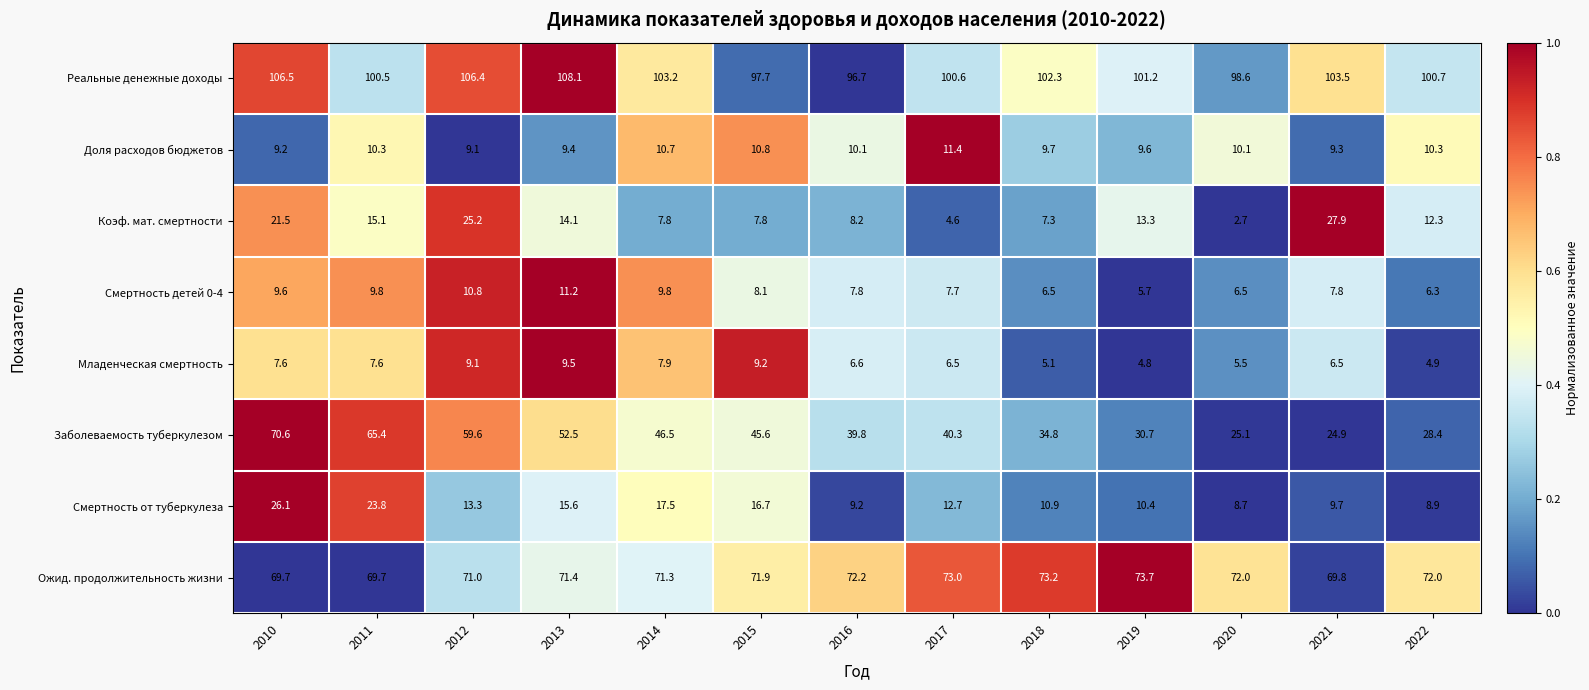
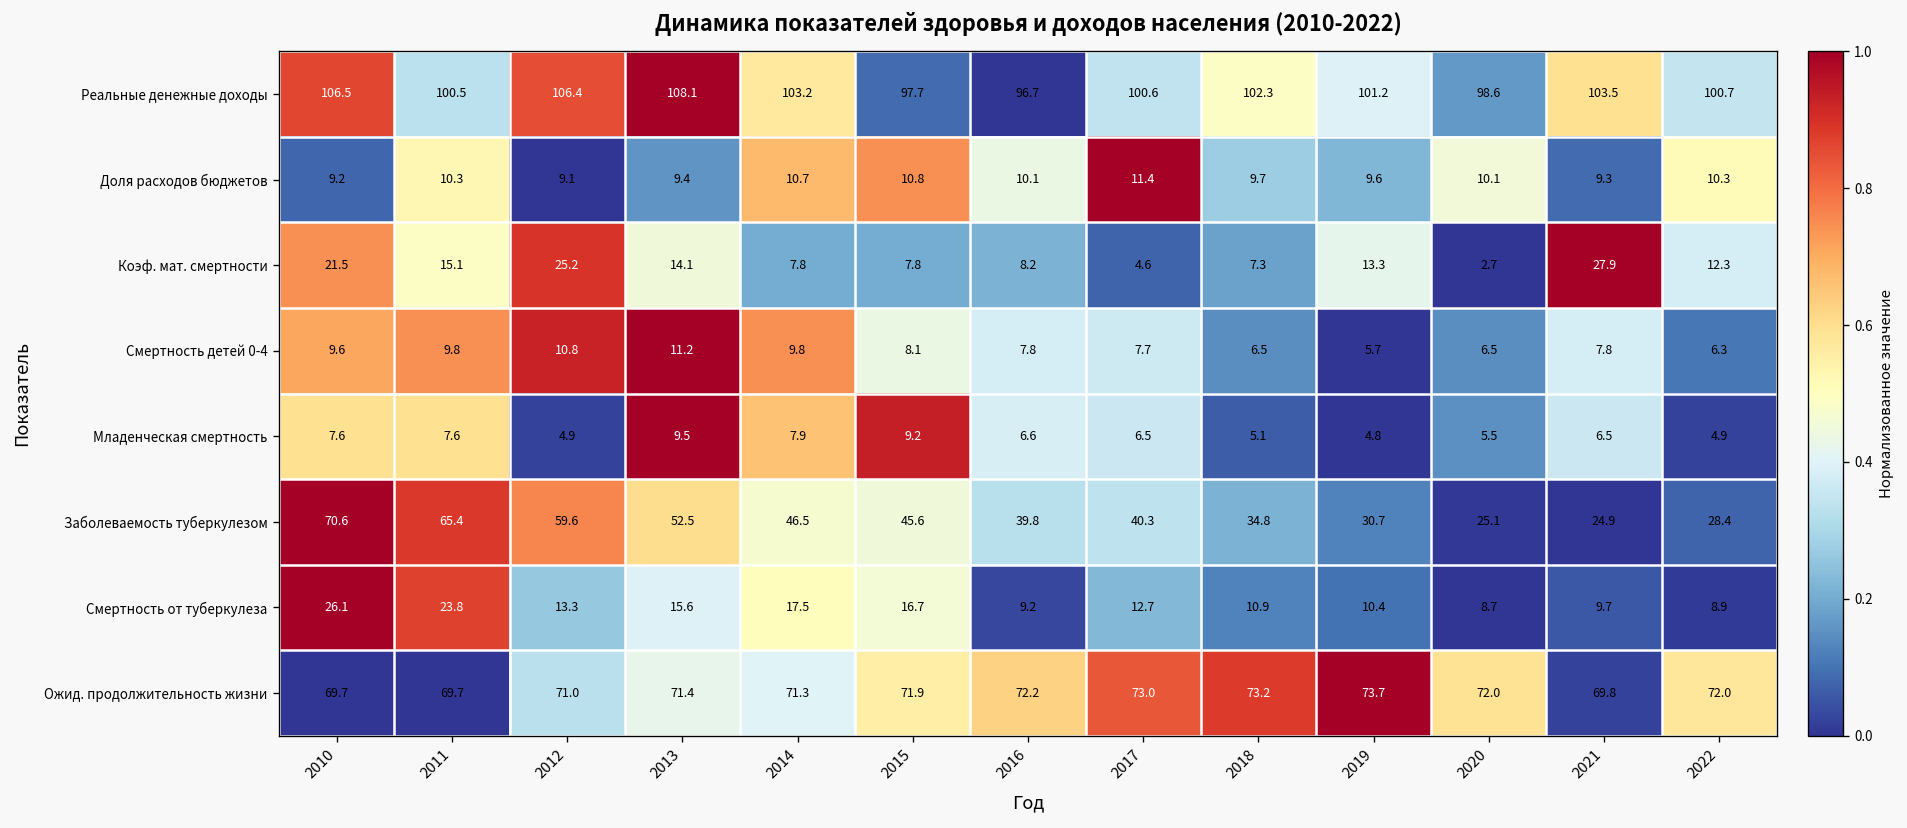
Младенческая смертность, 2012: 9.1 -> 4.9
